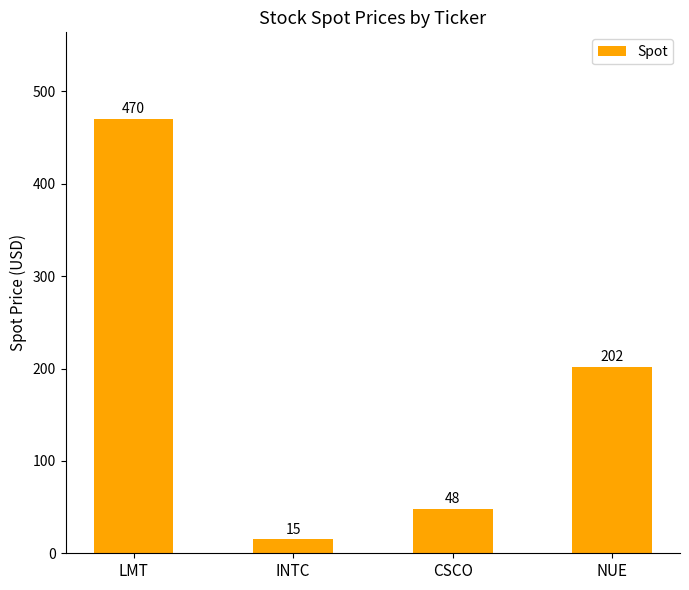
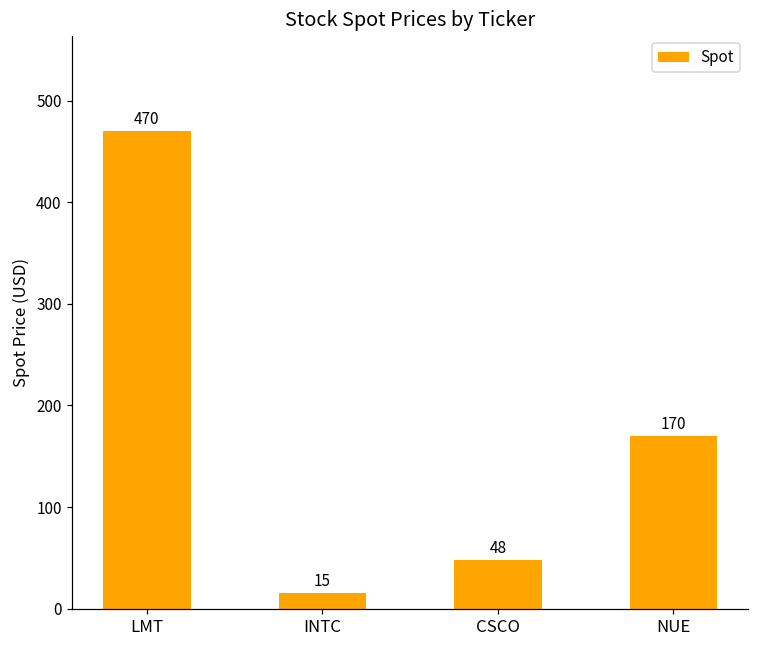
NUE: 202 -> 170
